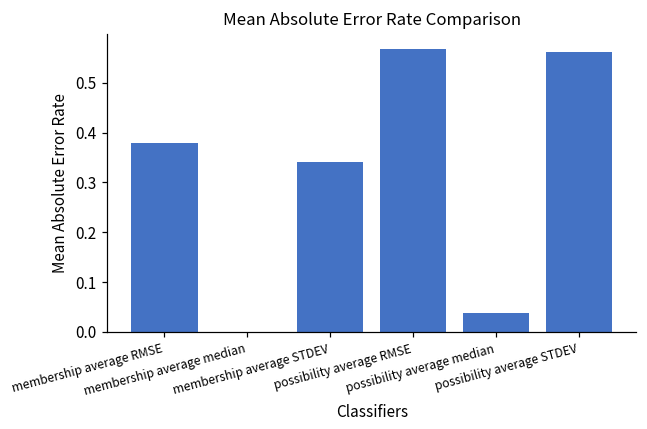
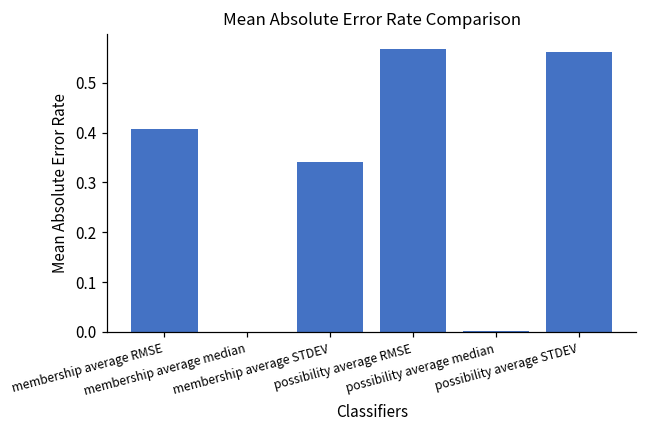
membership average RMSE: 0.38 -> 0.41
possibility average median: 0.04 -> 0.00
